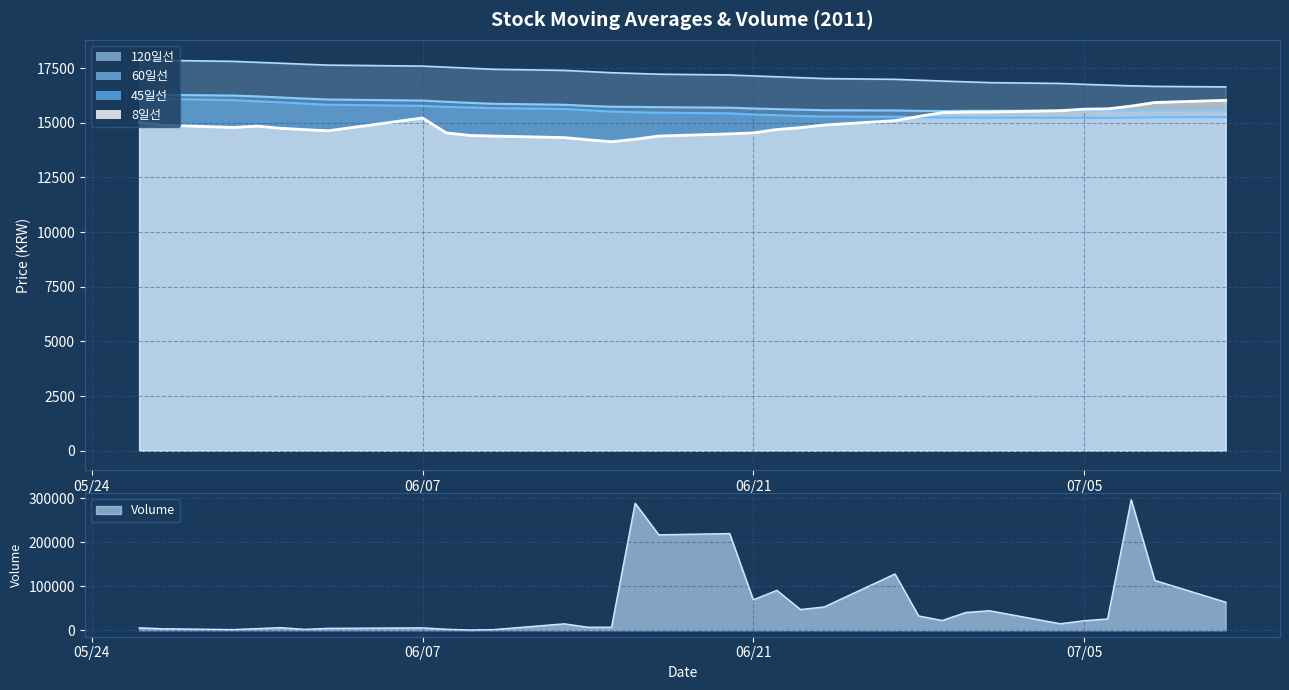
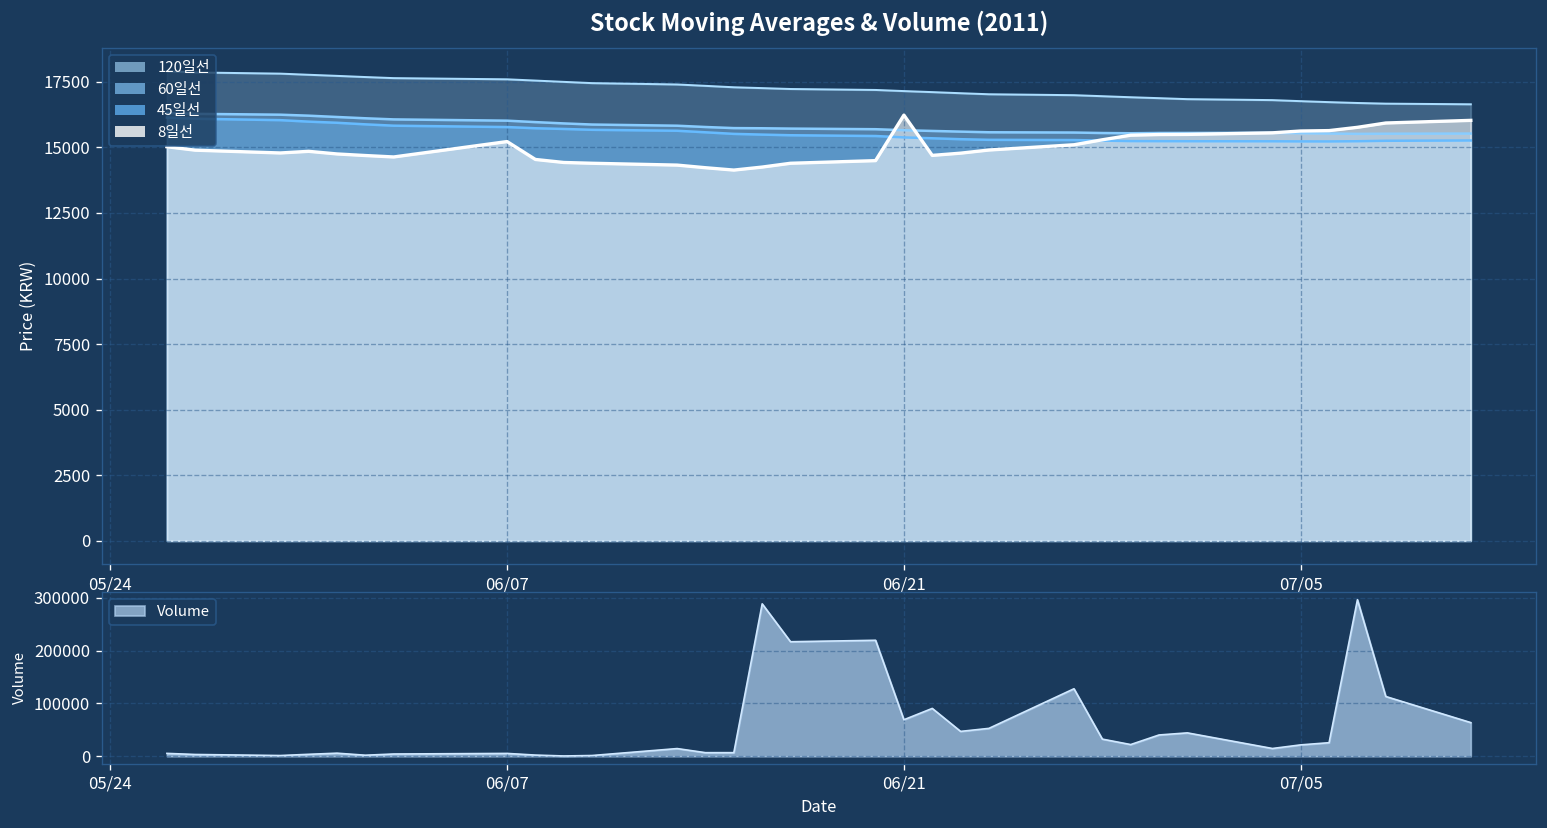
Stock Moving Averages & Volume (2011), 8일선, 06/21: 14500 -> 16200
